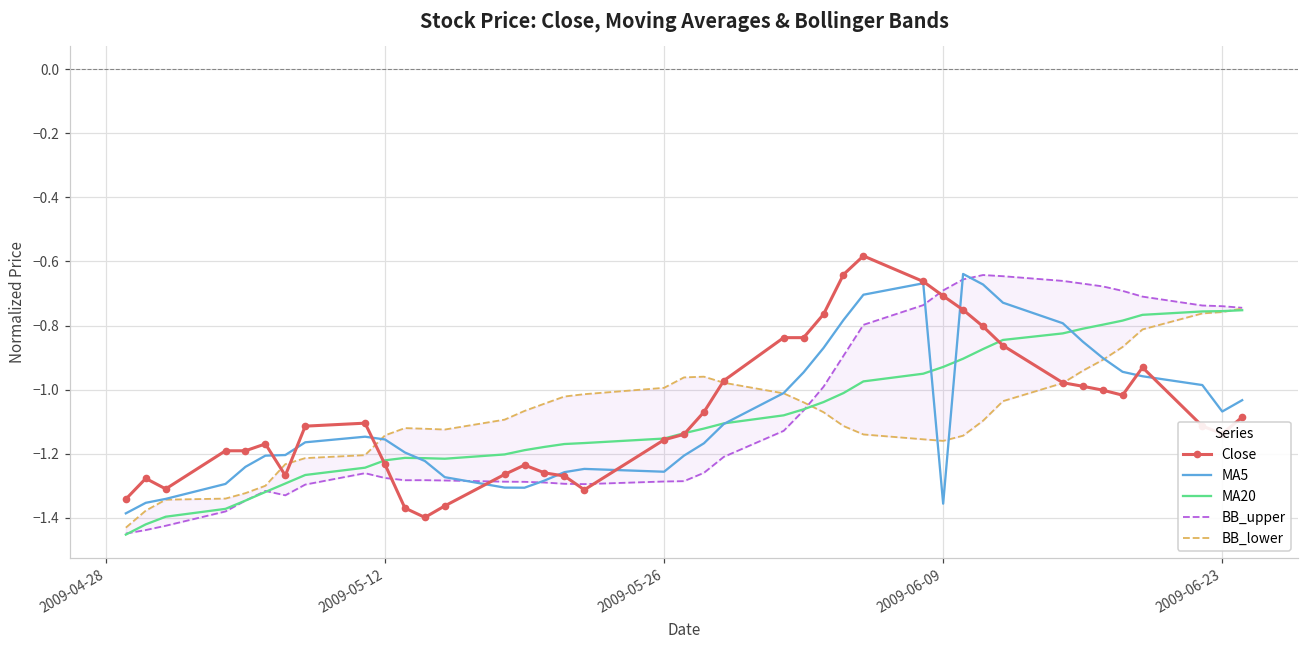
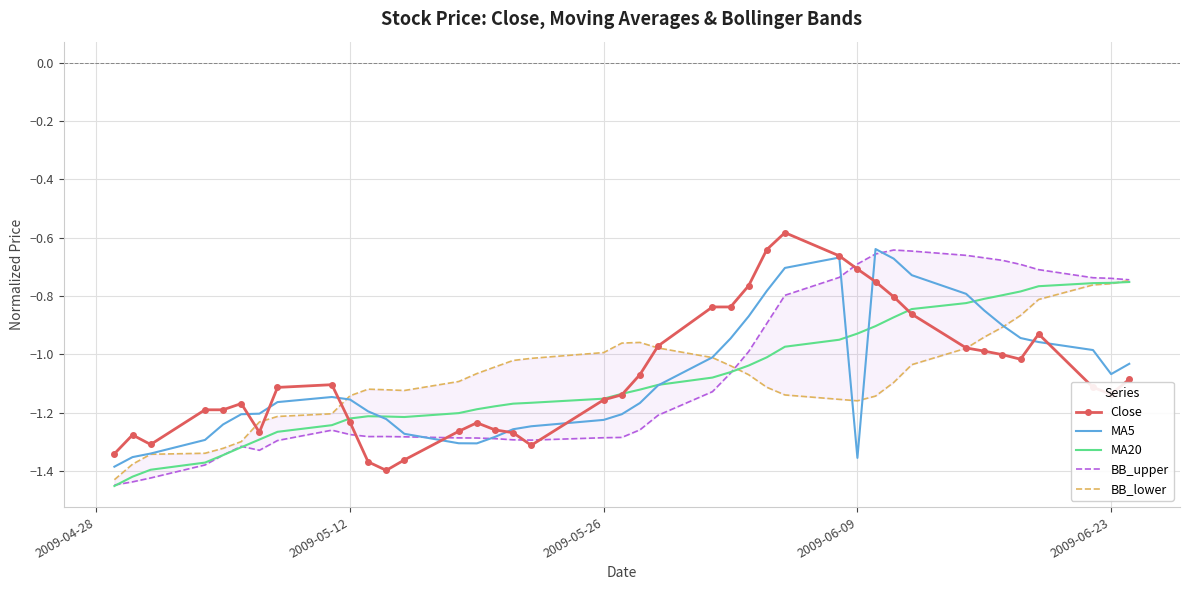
MA5, 2009-05-26: -1.26 -> -1.23
